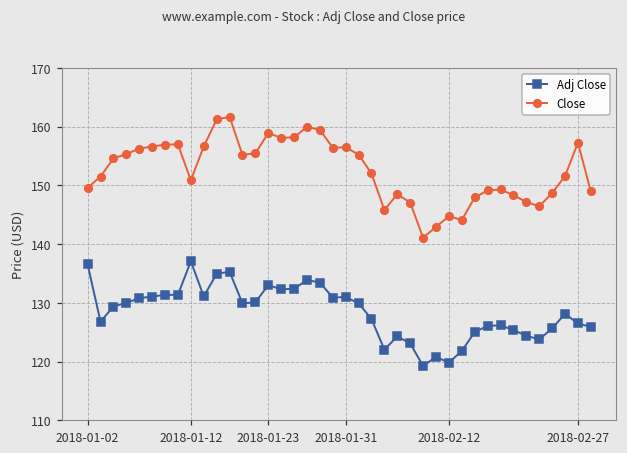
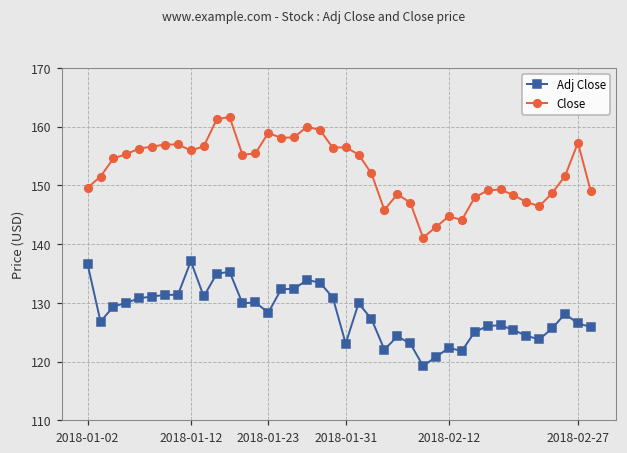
Close, 2018-01-12: 151 -> 156
Adj Close, 2018-01-23: 133 -> 128
Adj Close, 2018-01-31: 131 -> 123
Adj Close, 2018-02-12: 120 -> 122
